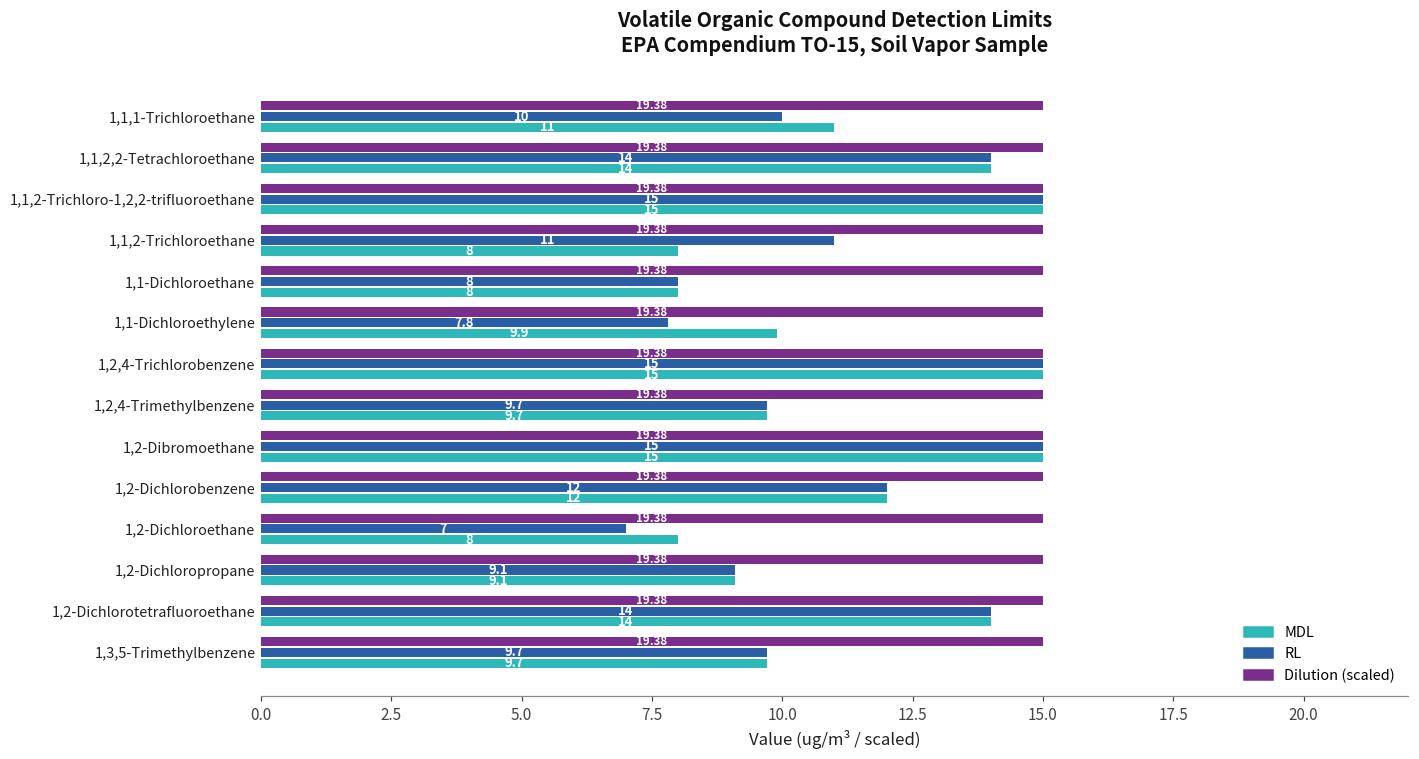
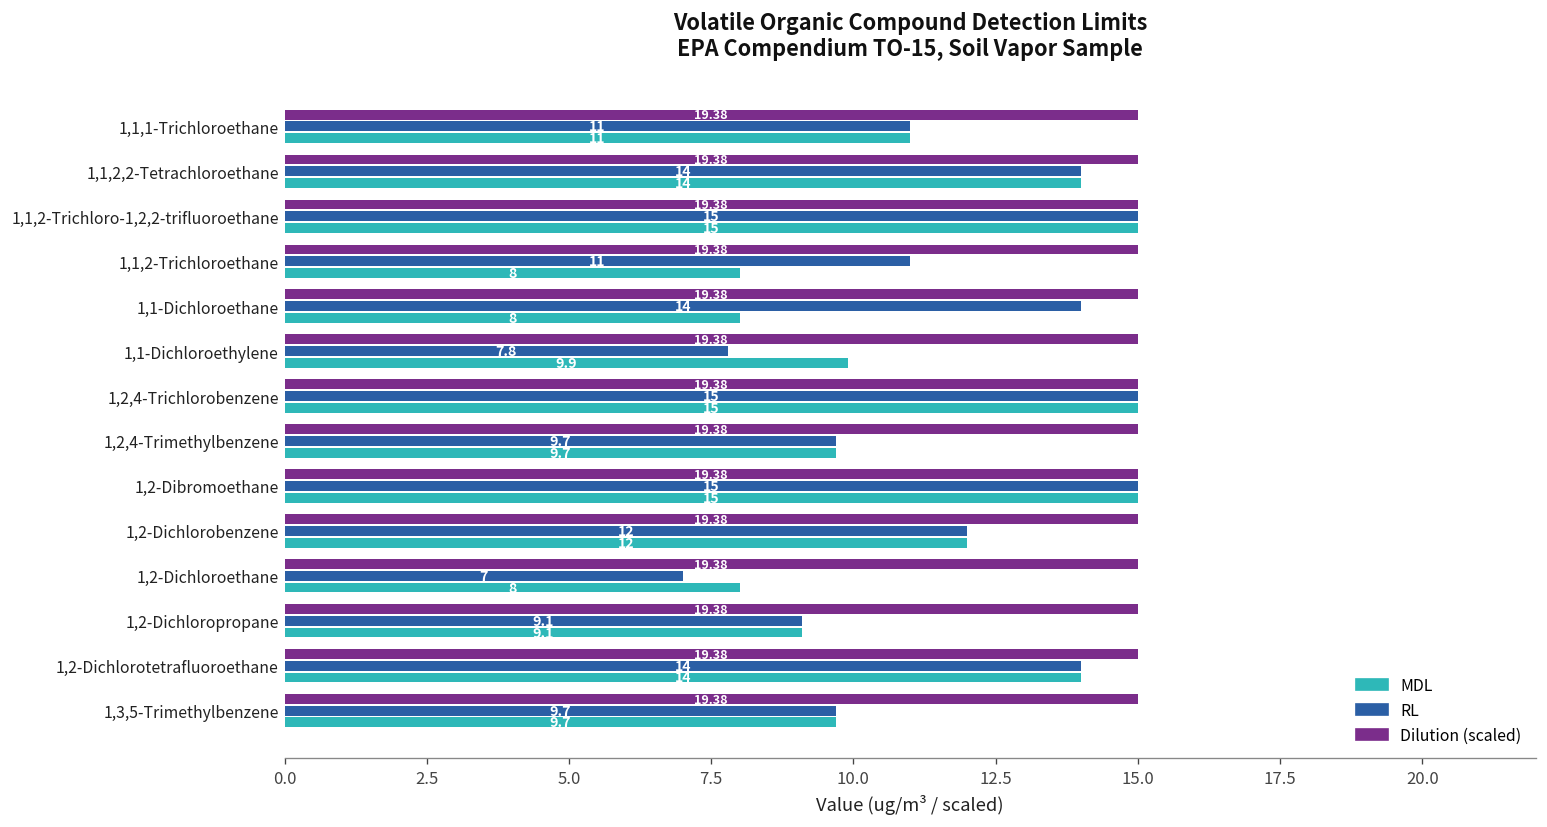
RL, 1,1,1-Trichloroethane: 10 -> 11
RL, 1,1-Dichloroethane: 8 -> 14
